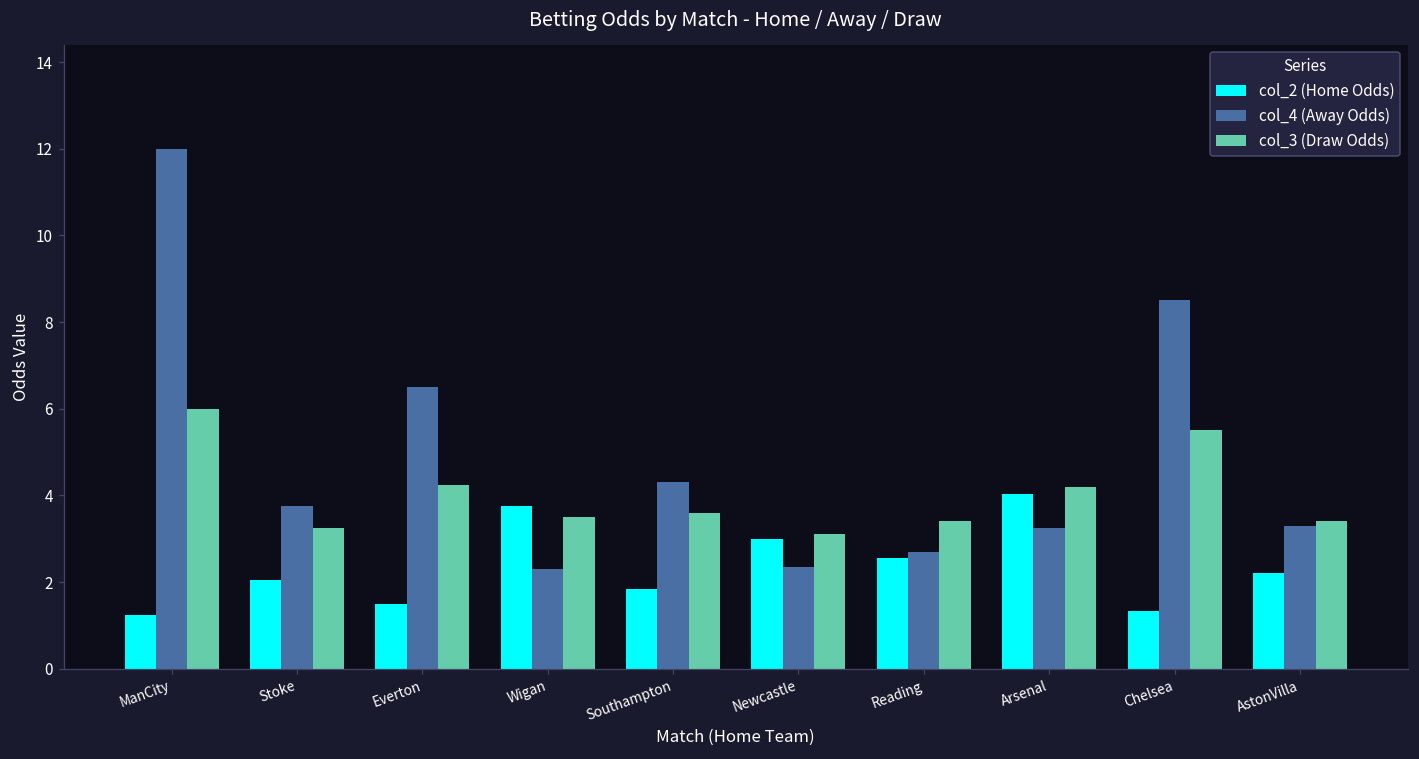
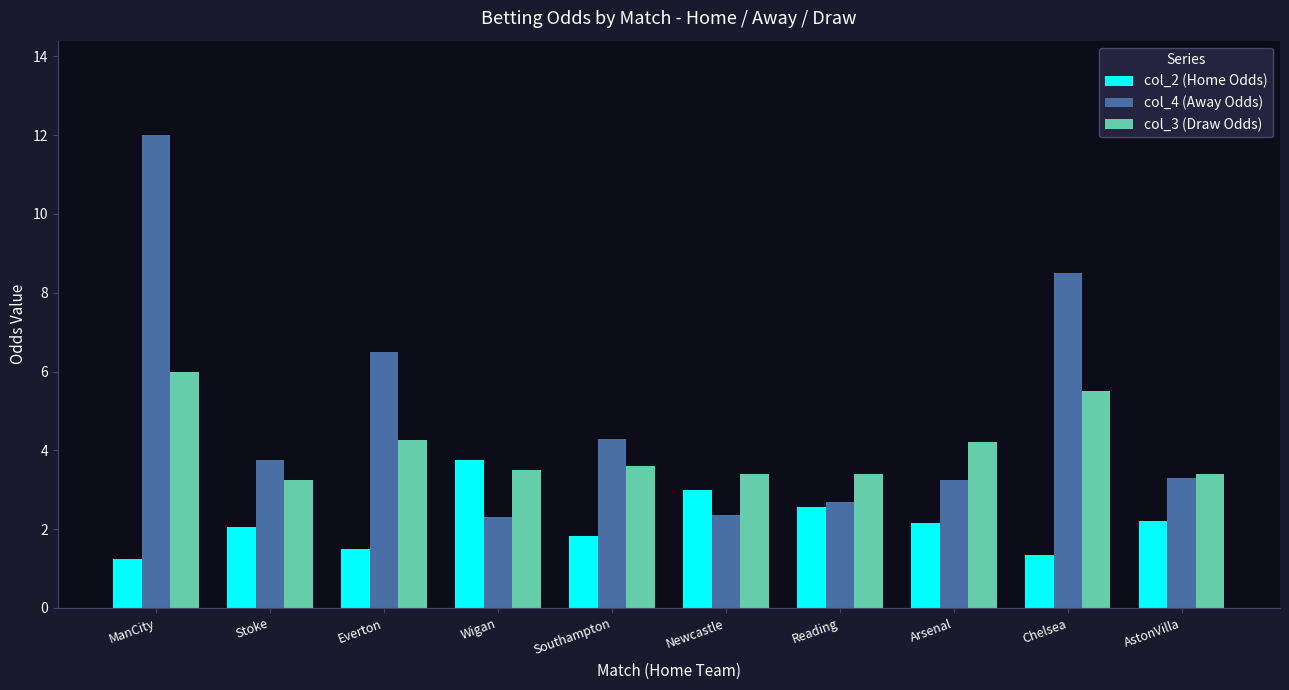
col_3 (Draw Odds), Newcastle: 3.1 -> 3.4
col_2 (Home Odds), Arsenal: 4.0 -> 2.2
